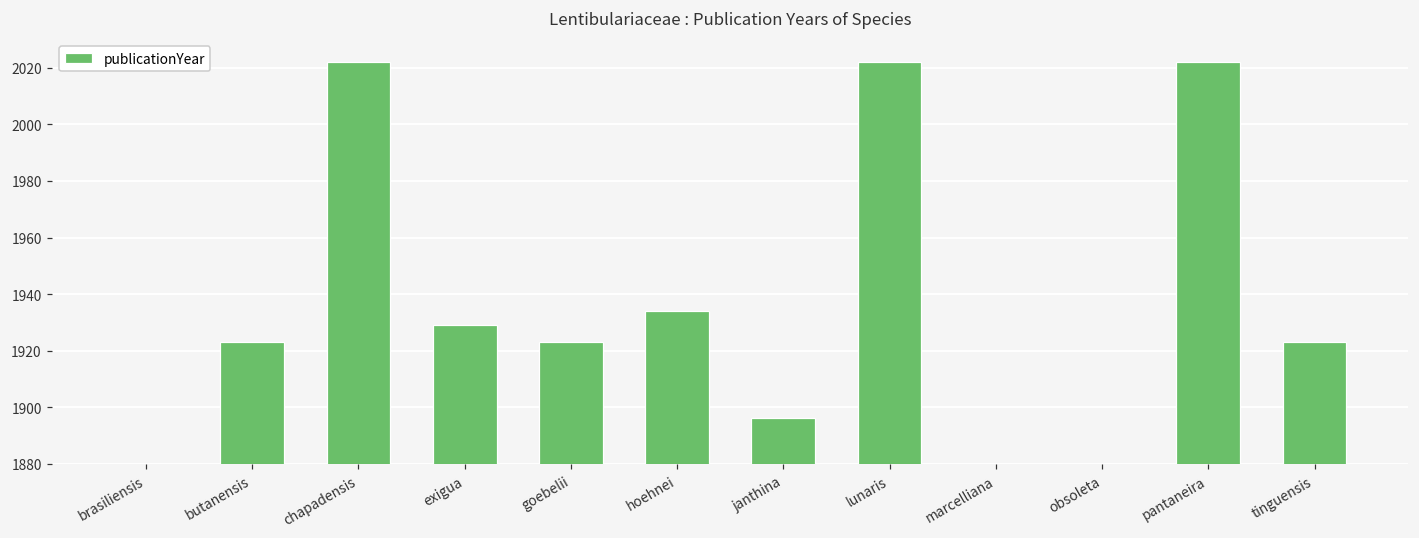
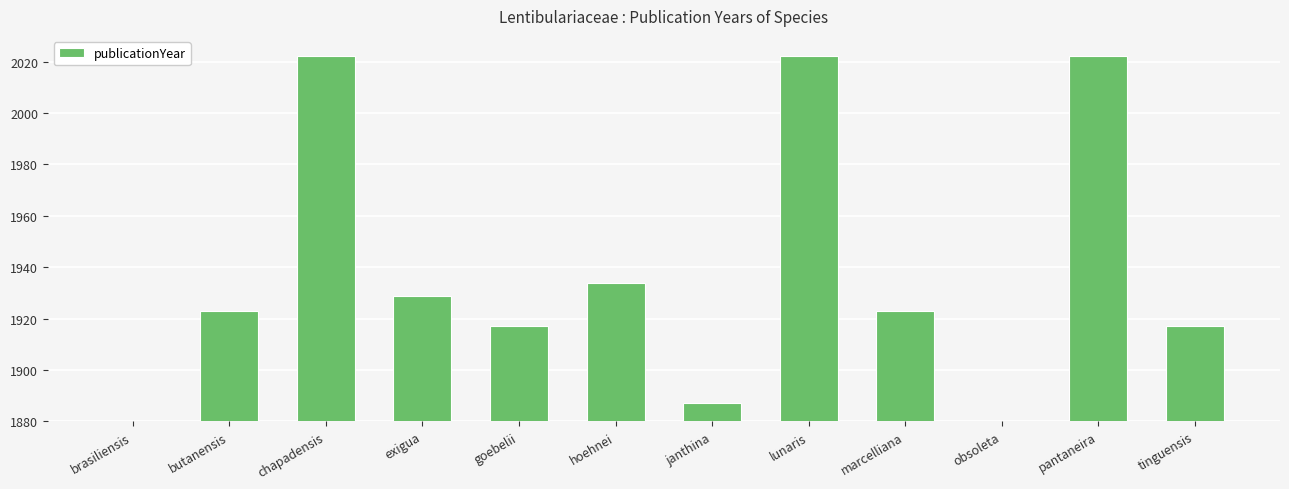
goebelii: 1923 -> 1917
janthina: 1896 -> 1887
marcelliana: 1880 -> 1923
tinguensis: 1923 -> 1917
